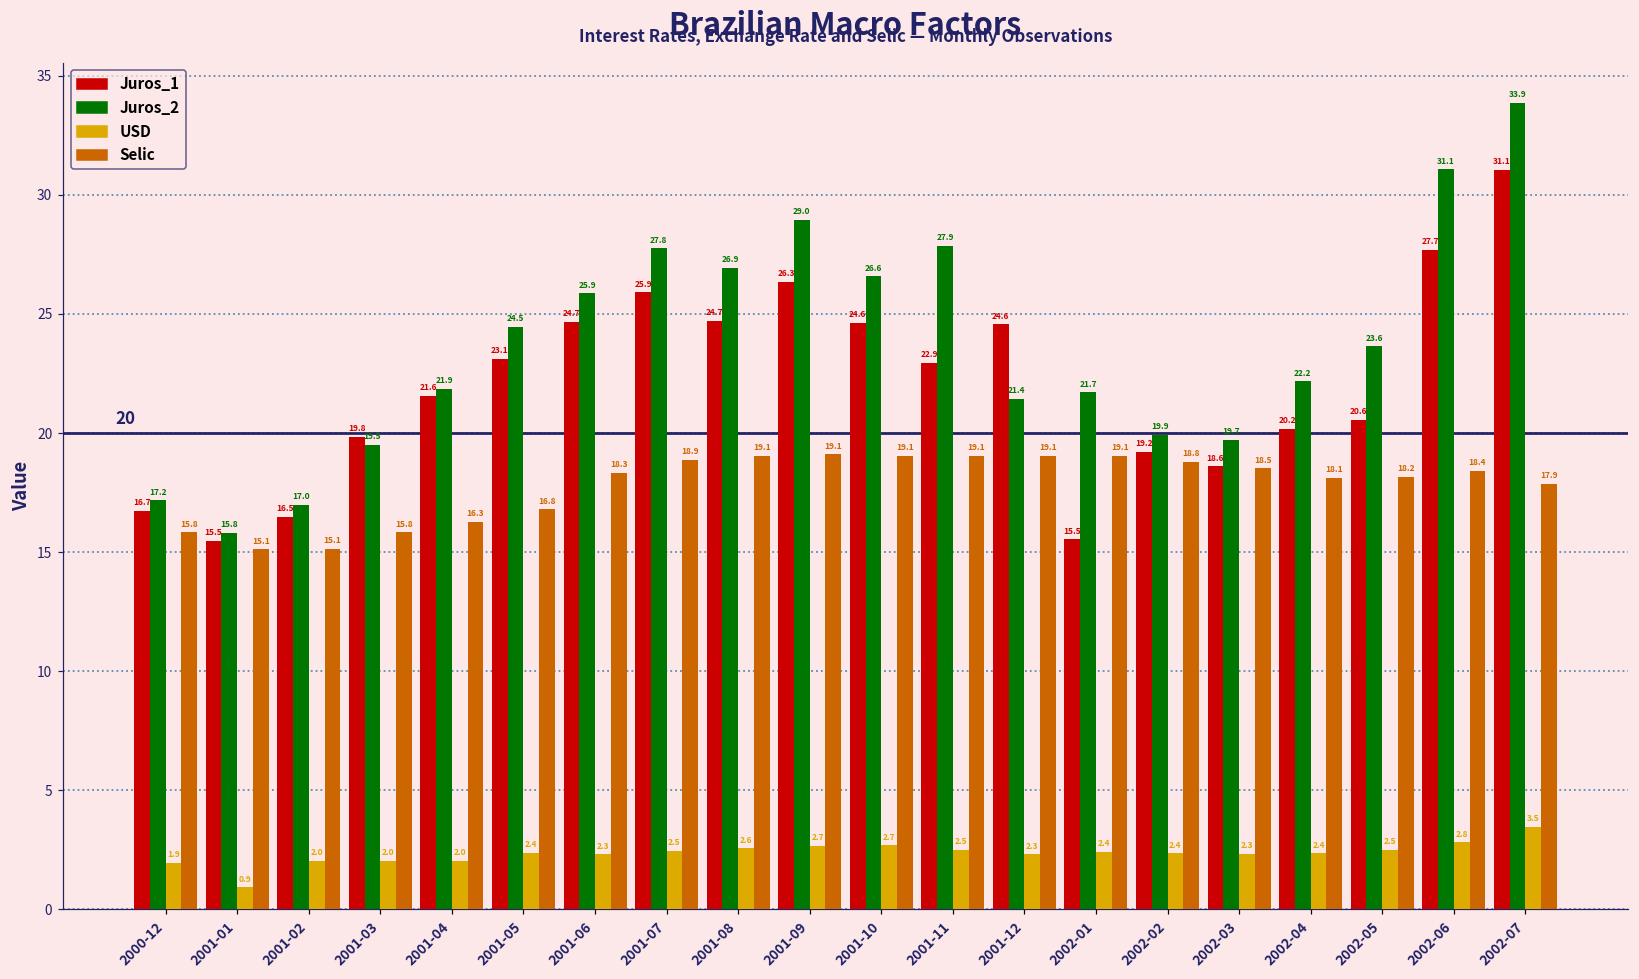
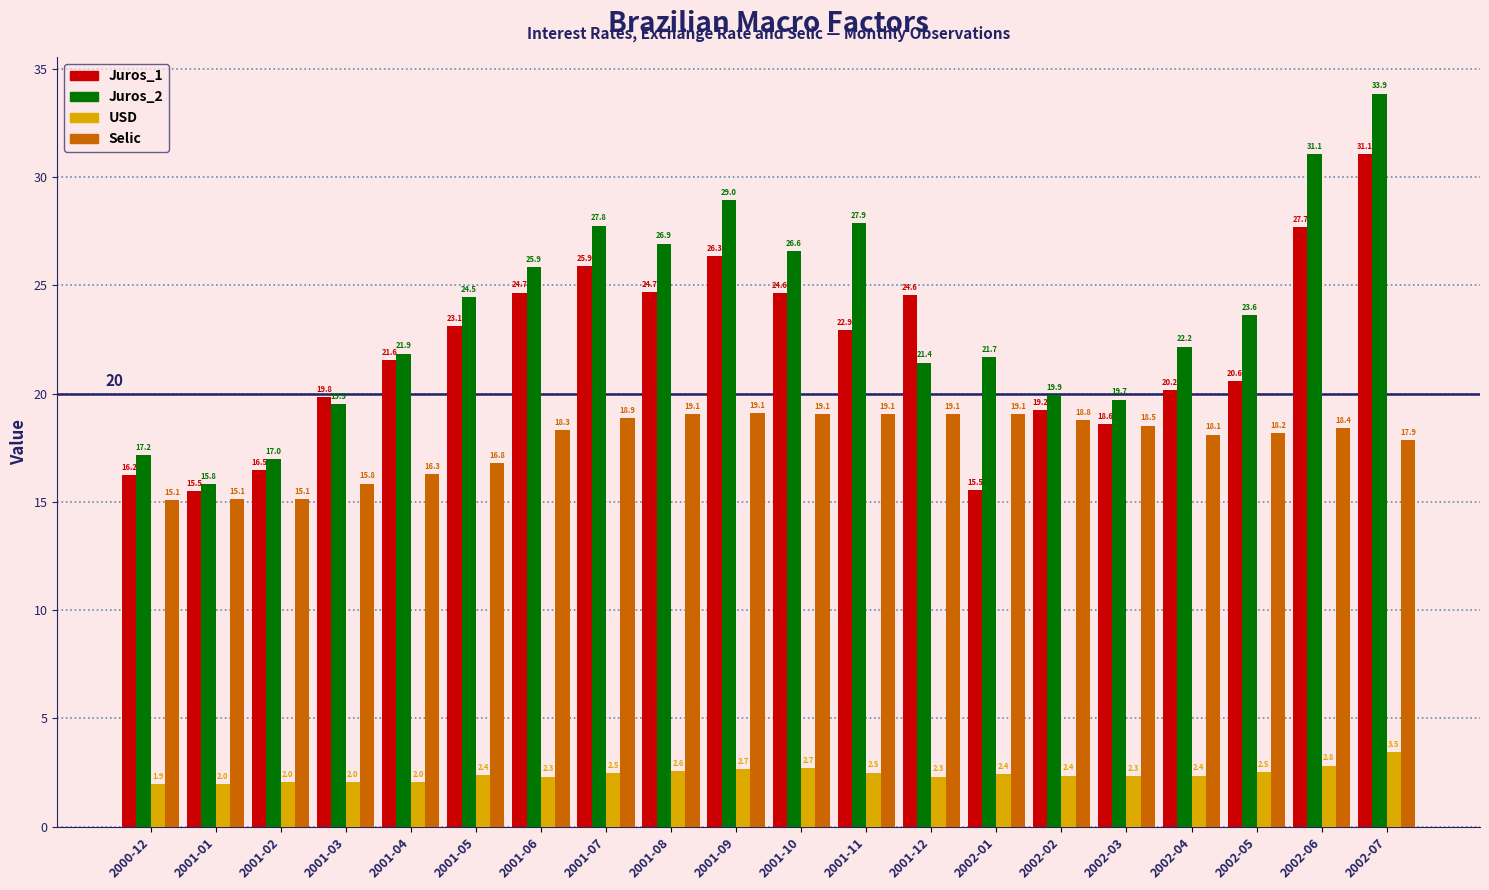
Juros_1, 2000-12: 16.7 -> 16.2
Selic, 2000-12: 15.8 -> 15.1
USD, 2001-01: 0.9 -> 2.0
